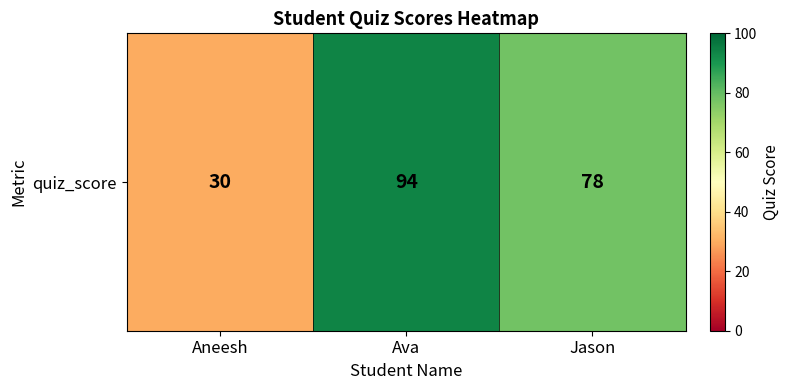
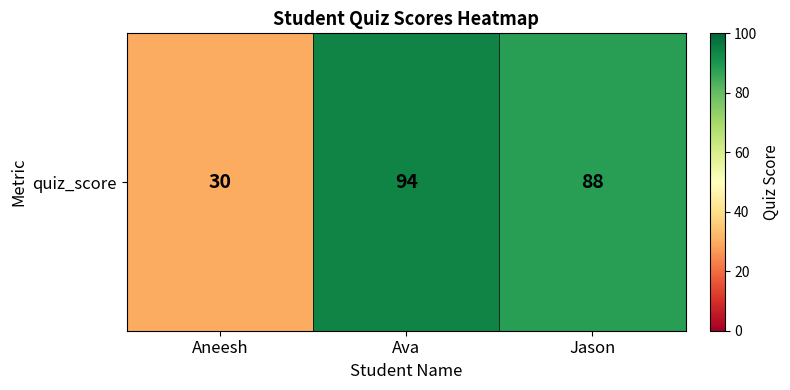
quiz_score, Jason: 78 -> 88
